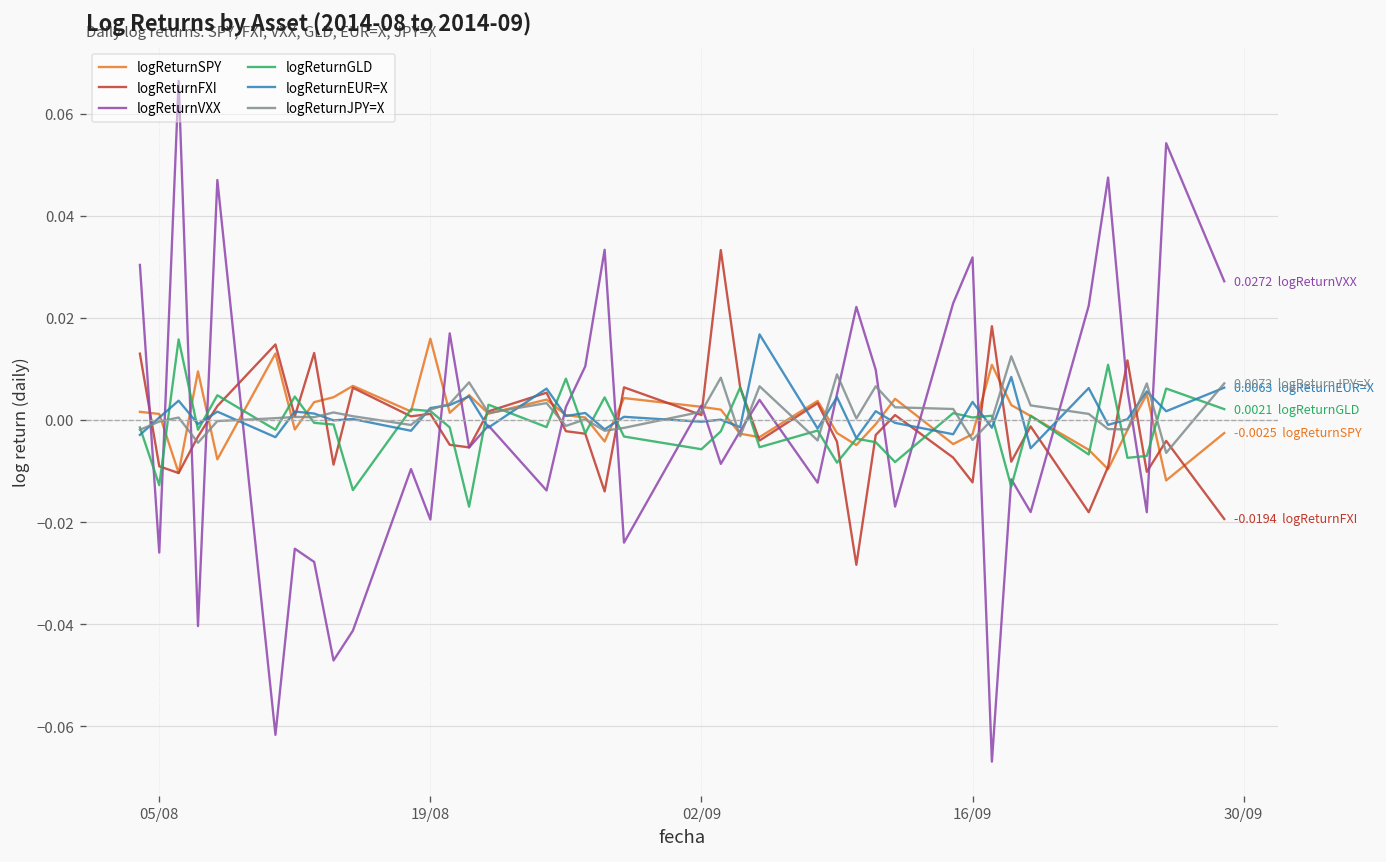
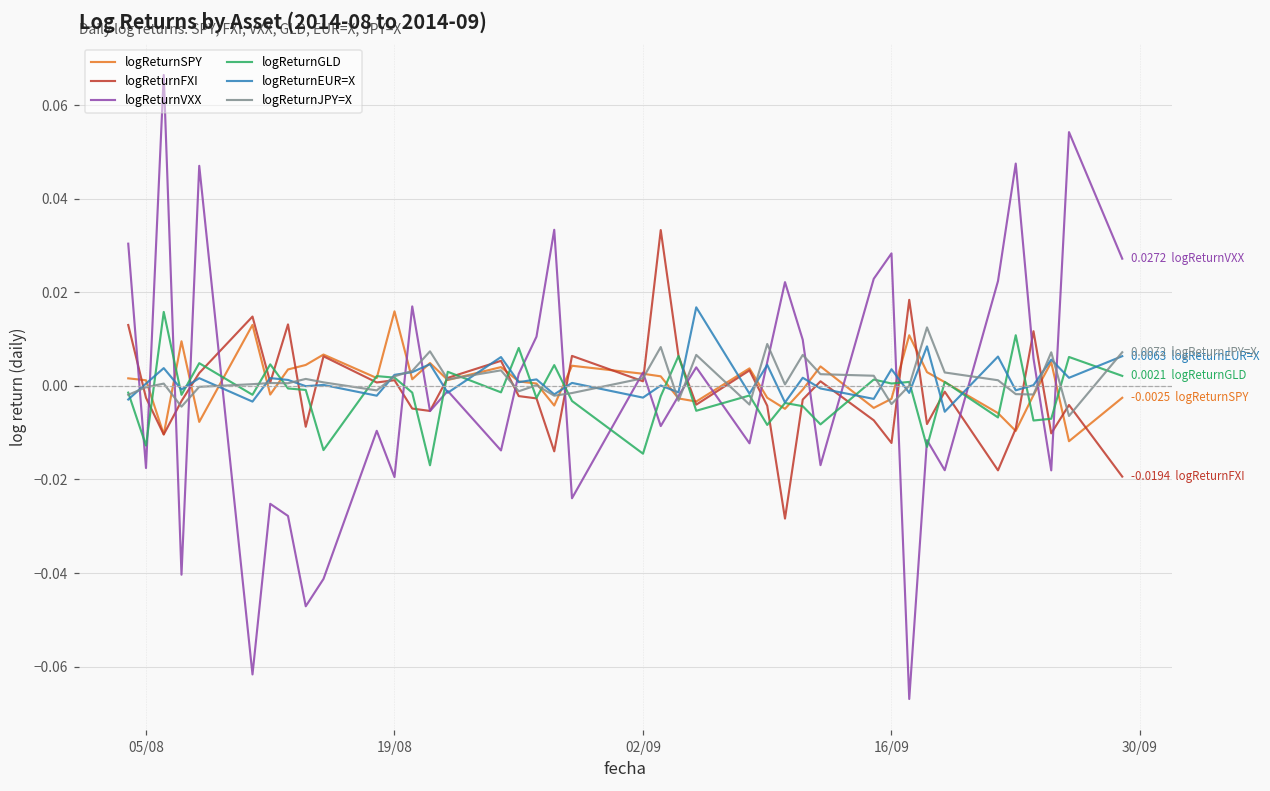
logReturnFXI, 05/08: -0.009 -> -0.003
logReturnVXX, 05/08: -0.026 -> -0.018
logReturnGLD, 02/09: -0.006 -> -0.014
logReturnEUR=X, 02/09: 0.000 -> -0.003
logReturnVXX, 16/09: 0.032 -> 0.028
